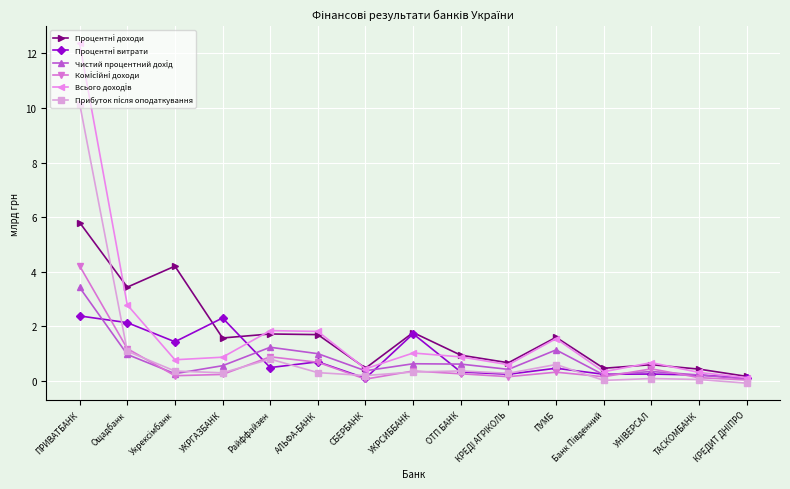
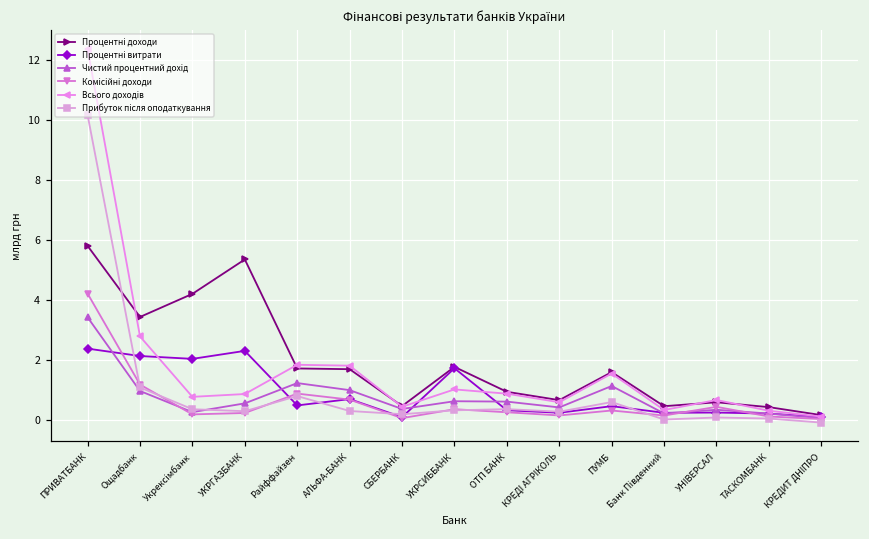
Процентні витрати, Укрексімбанк: 1.4 -> 2.0
Процентні доходи, УКРГАЗБАНК: 1.6 -> 5.4
